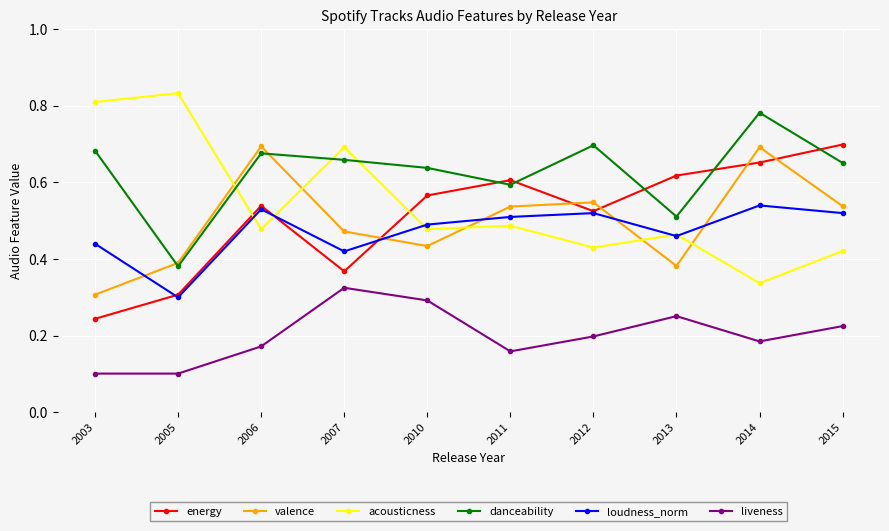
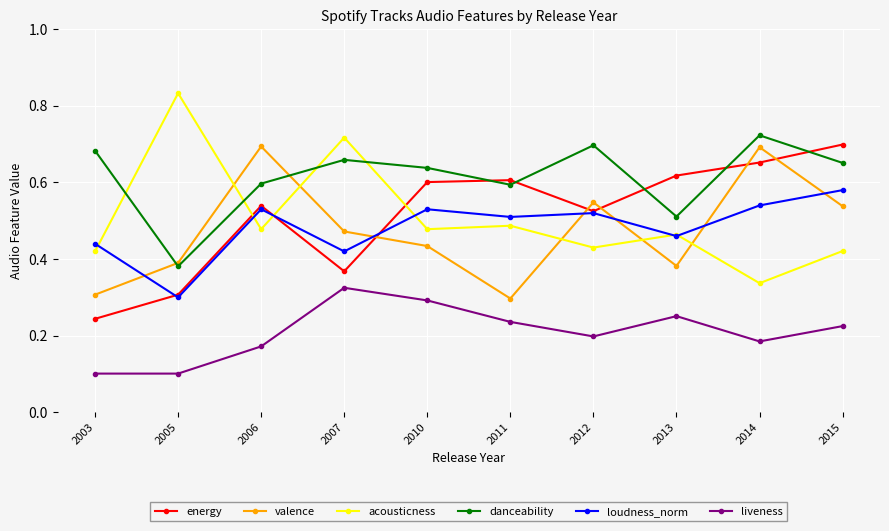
acousticness, 2003: 0.81 -> 0.42
danceability, 2006: 0.68 -> 0.60
acousticness, 2007: 0.69 -> 0.72
energy, 2010: 0.57 -> 0.60
loudness_norm, 2010: 0.49 -> 0.53
valence, 2011: 0.54 -> 0.30
liveness, 2011: 0.16 -> 0.24
danceability, 2014: 0.78 -> 0.72
loudness_norm, 2015: 0.52 -> 0.58
